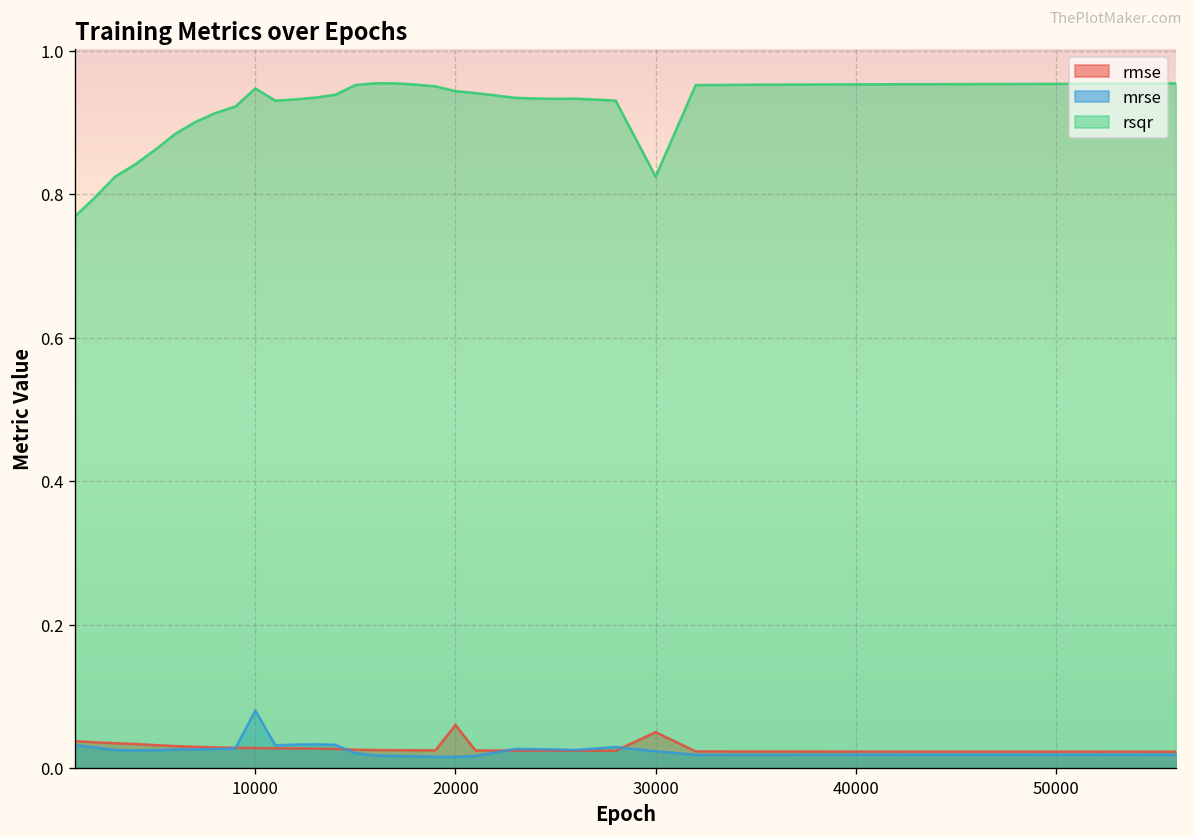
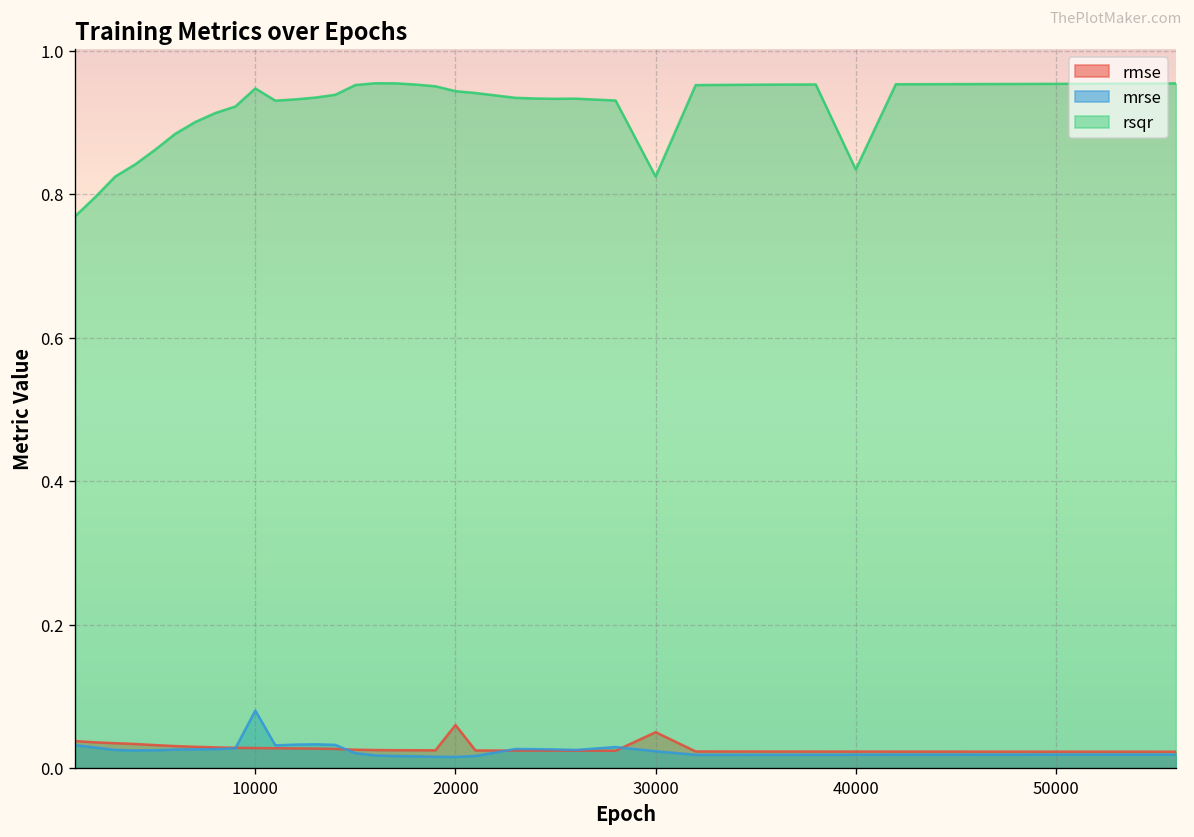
rsqr, 40000: 0.95 -> 0.83
